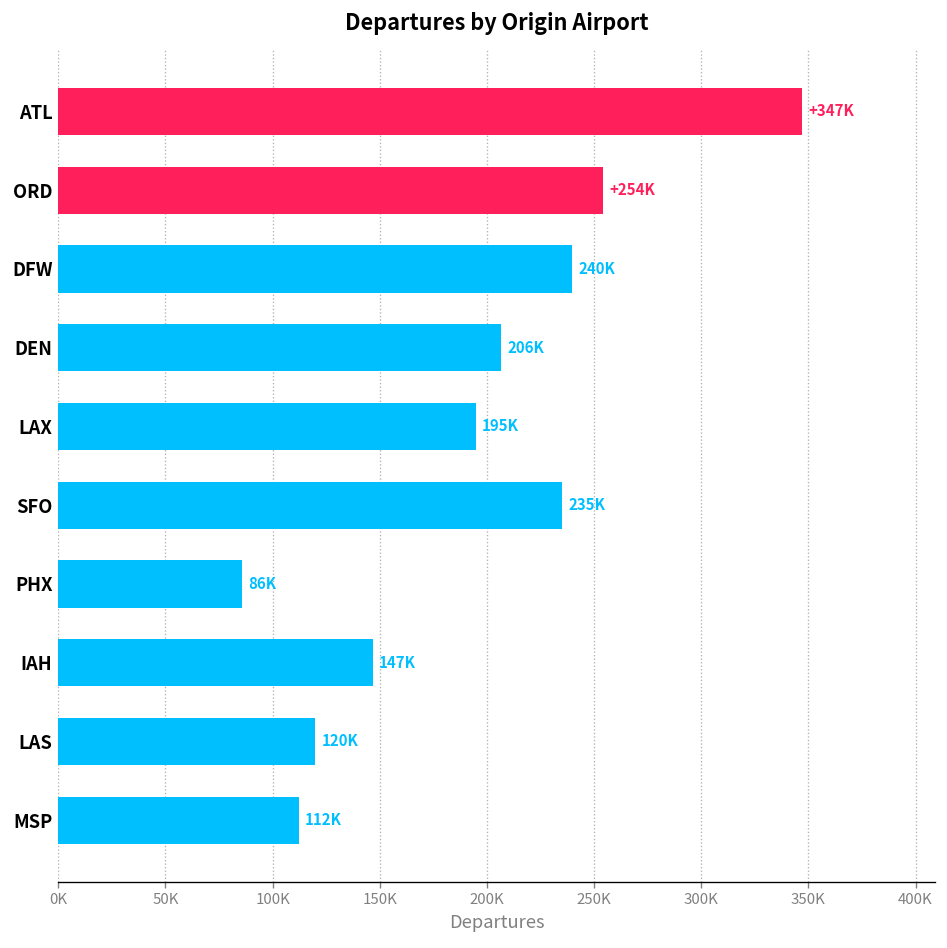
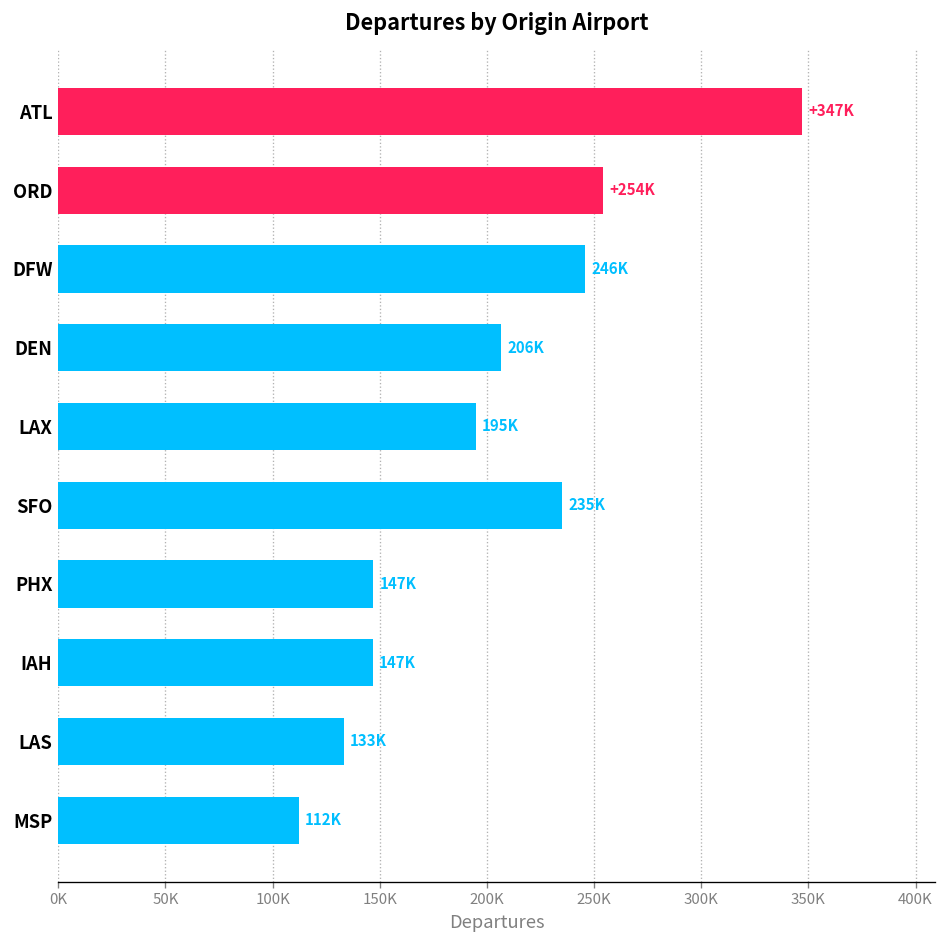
DFW: 240K -> 246K
PHX: 86K -> 147K
LAS: 120K -> 133K
